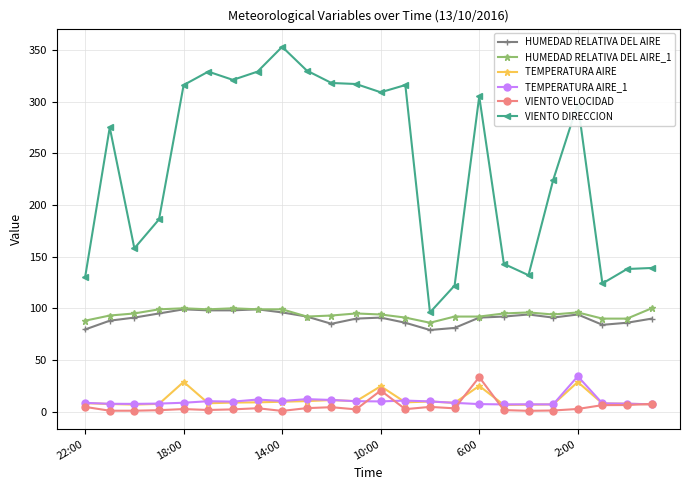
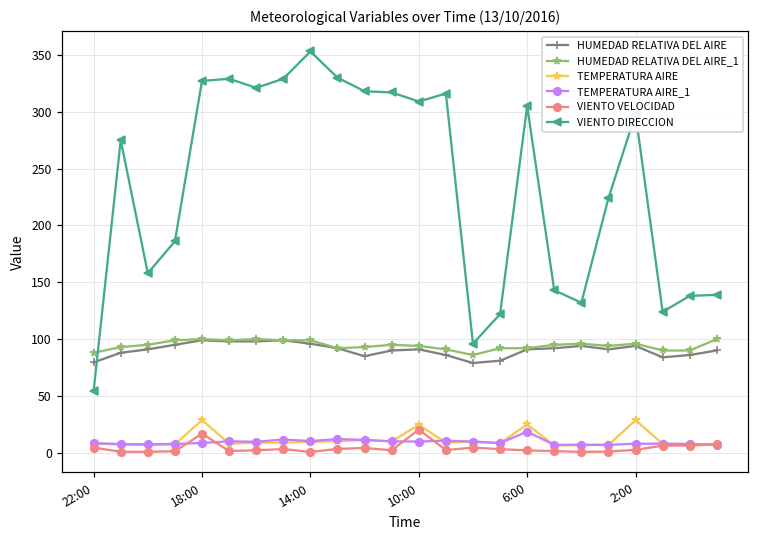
VIENTO DIRECCION, 22:00: 130 -> 54
VIENTO VELOCIDAD, 18:00: 3 -> 17
VIENTO DIRECCION, 18:00: 316 -> 327
TEMPERATURA AIRE_1, 6:00: 7 -> 19
VIENTO VELOCIDAD, 6:00: 33 -> 2
TEMPERATURA AIRE_1, 2:00: 34 -> 8
